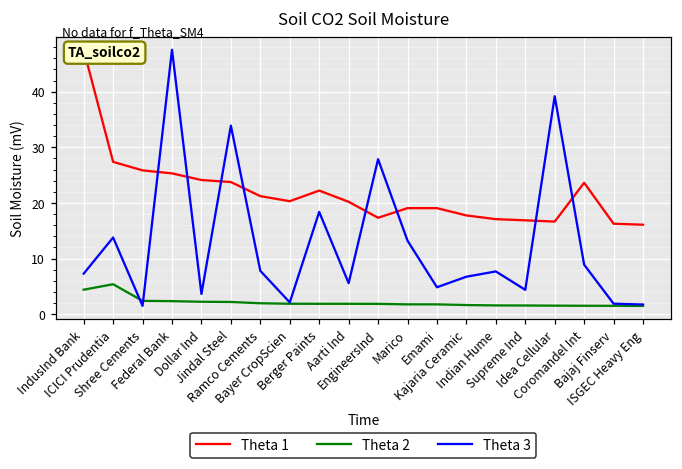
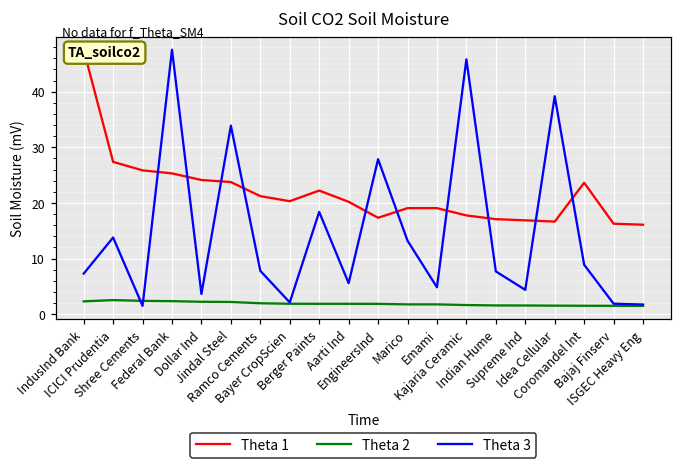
Theta 2, IndusInd Bank: 4 -> 2
Theta 2, ICICI Prudentia: 5 -> 3
Theta 3, Kajaria Ceramic: 7 -> 46
